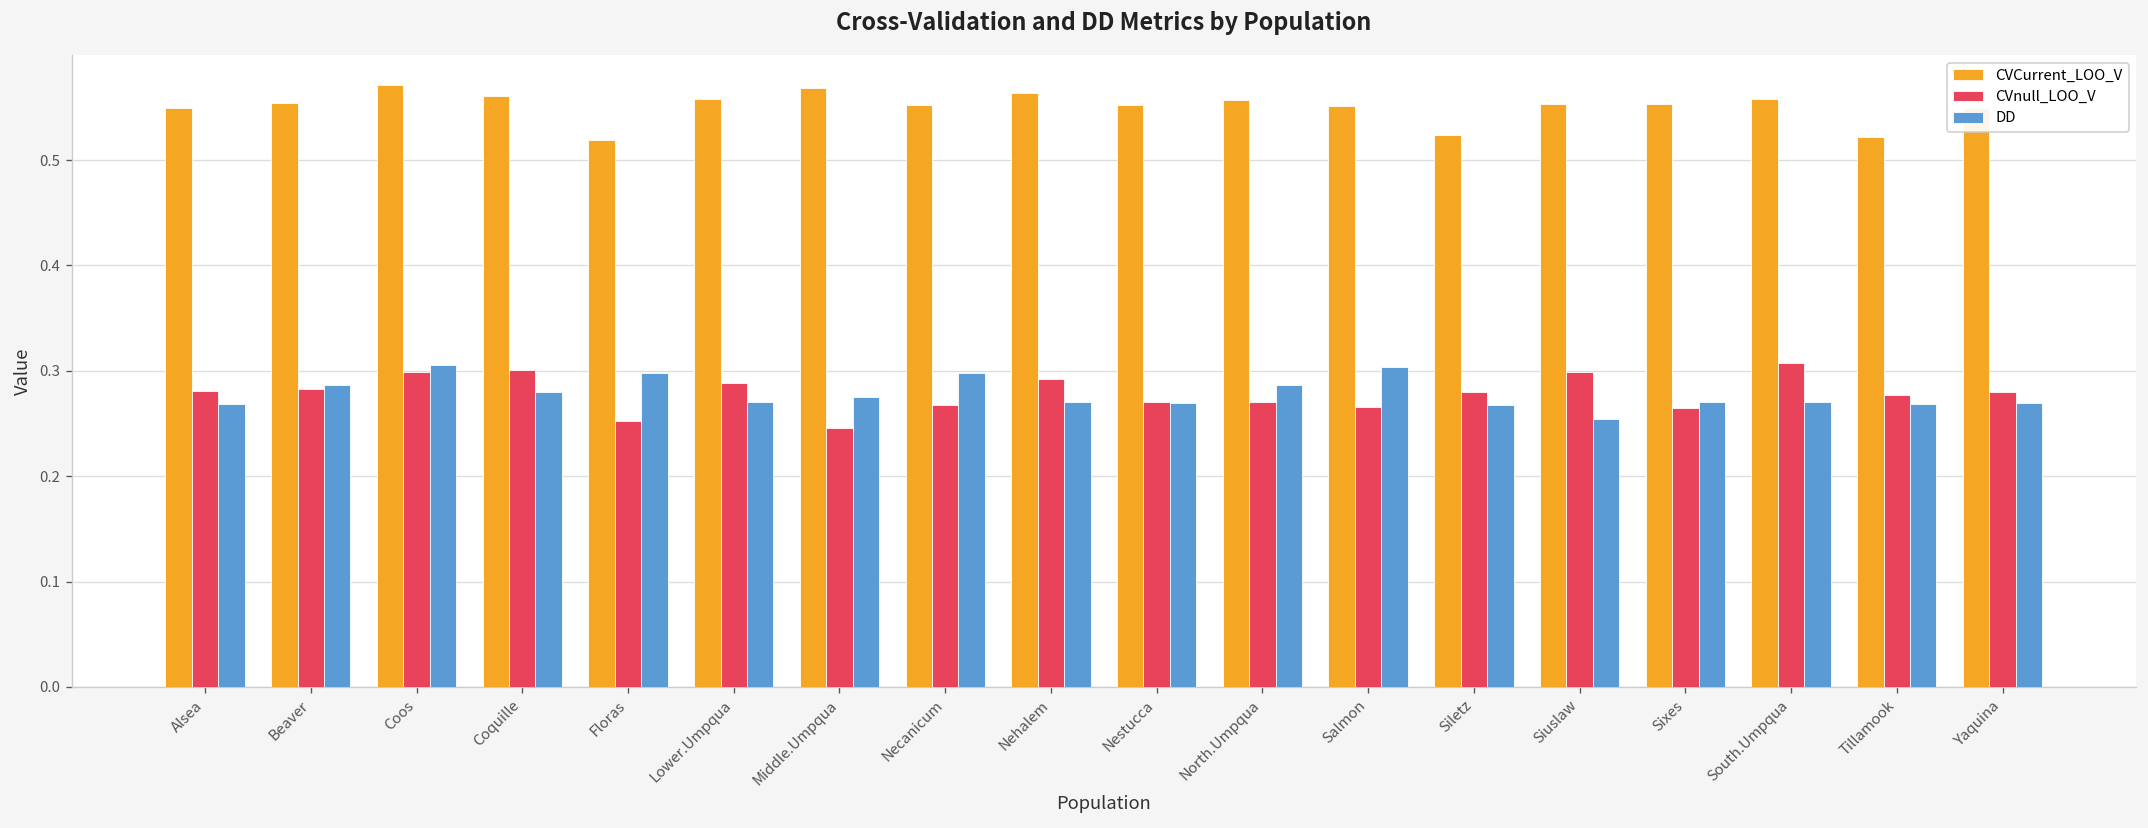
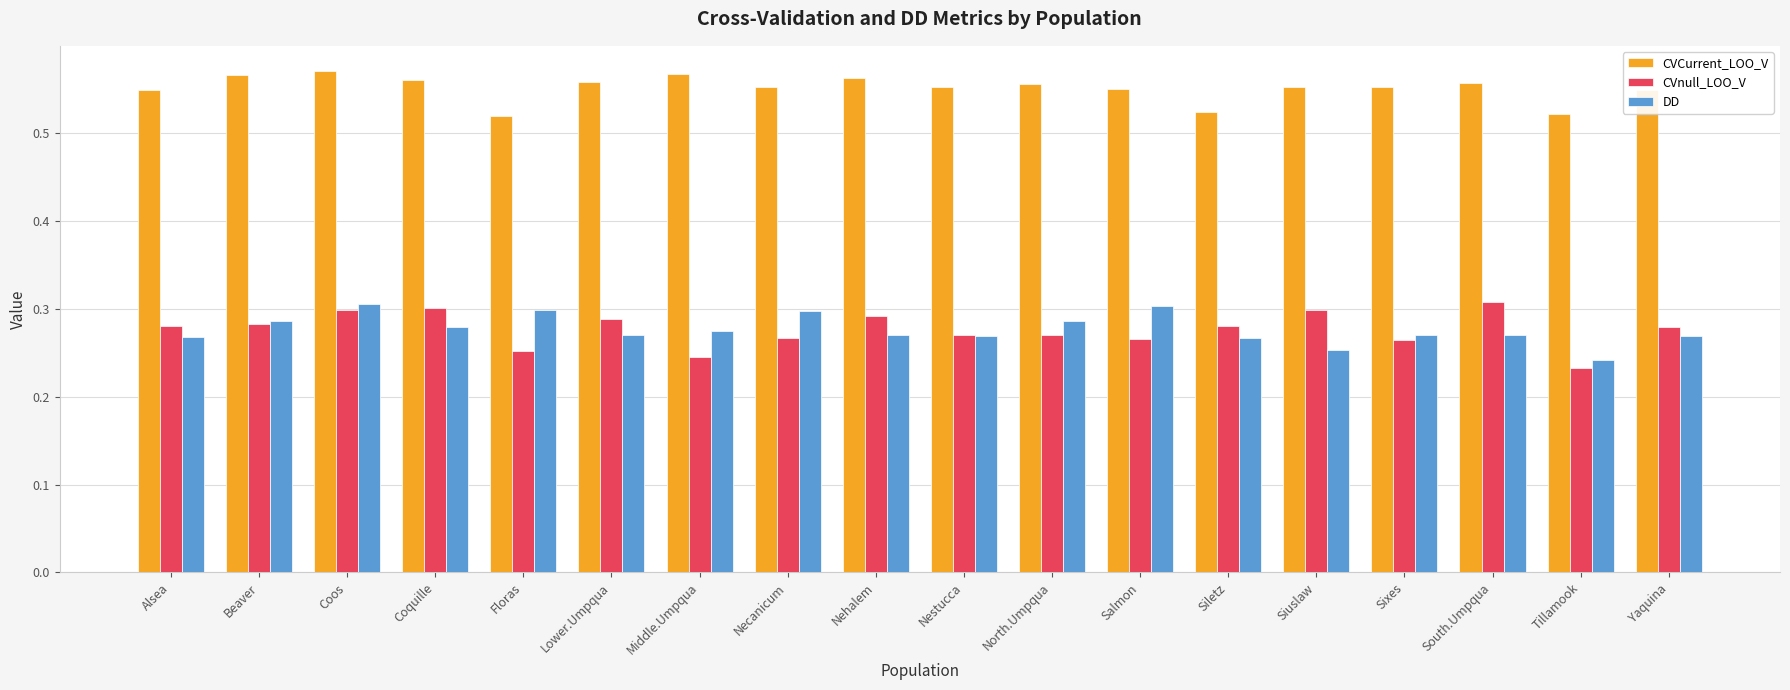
CVCurrent_LOO_V, Beaver: 0.55 -> 0.57
CVnull_LOO_V, Tillamook: 0.28 -> 0.23
DD, Tillamook: 0.27 -> 0.24
